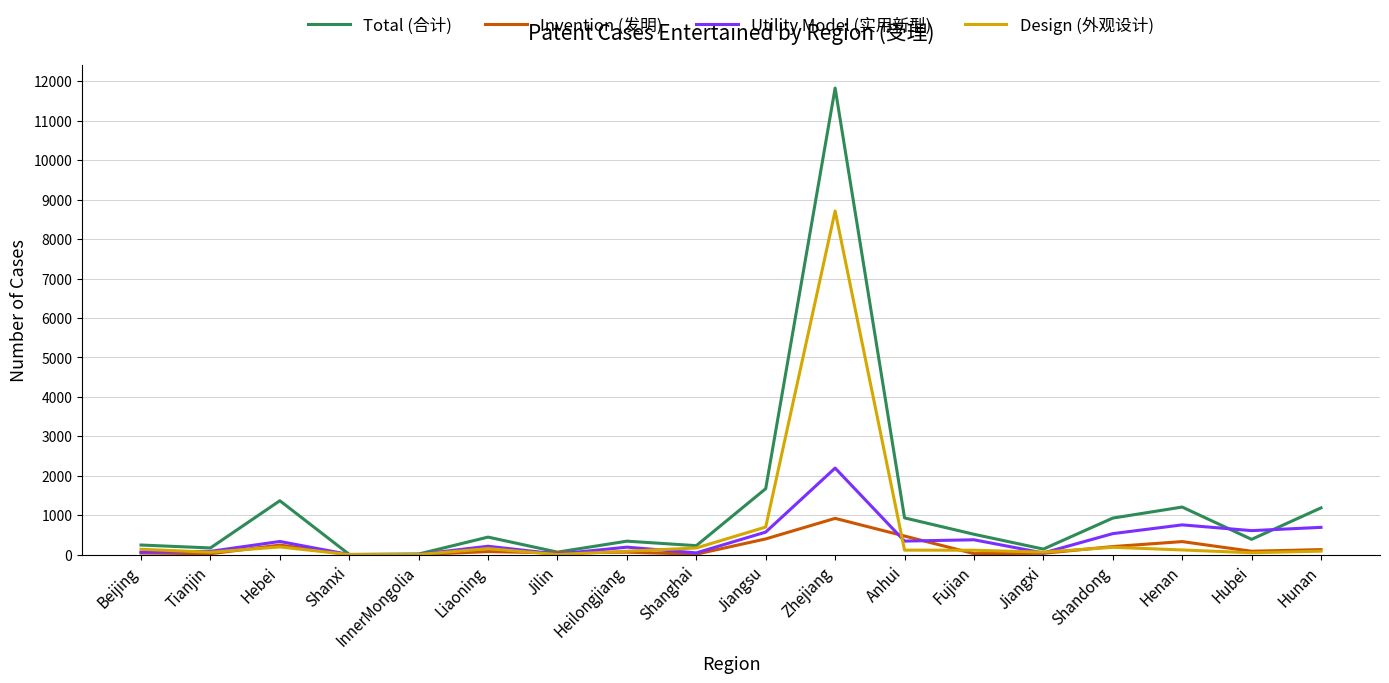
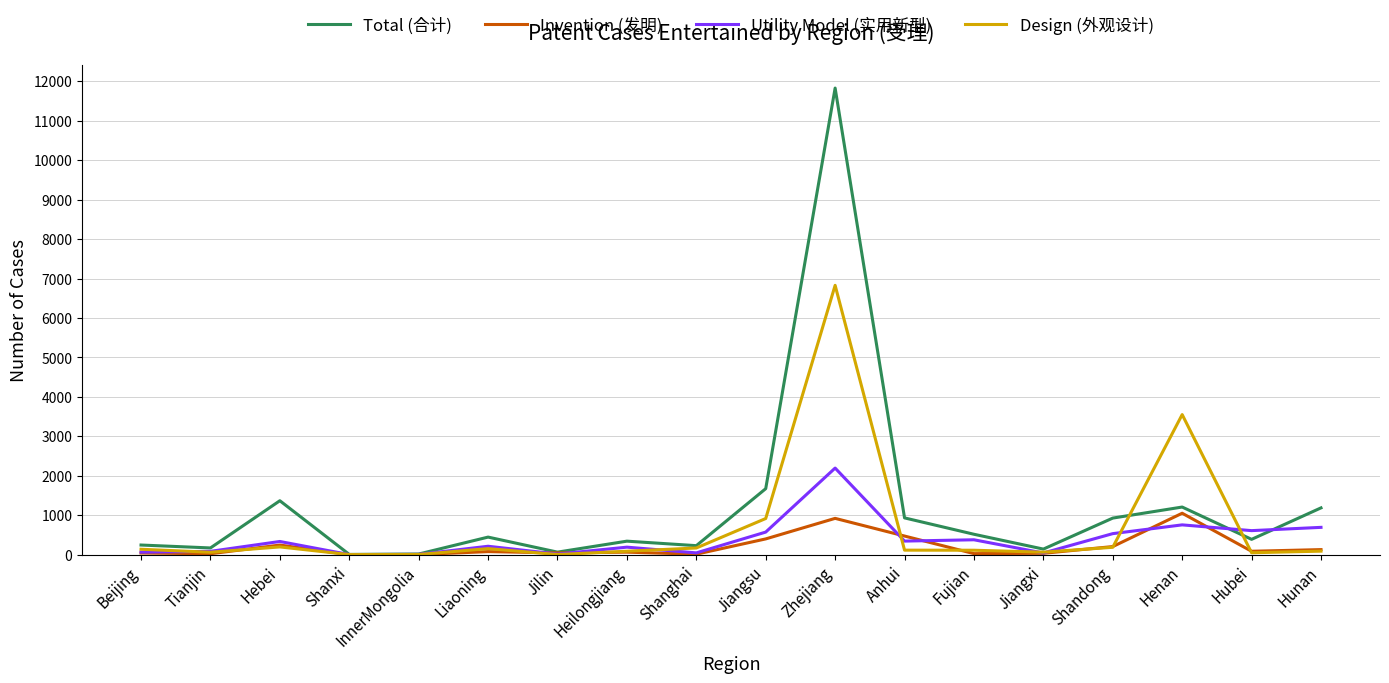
Design (外观设计), Jiangsu: 700 -> 900
Design (外观设计), Zhejiang: 8700 -> 6800
Invention (发明), Henan: 300 -> 1100
Design (外观设计), Henan: 100 -> 3600
